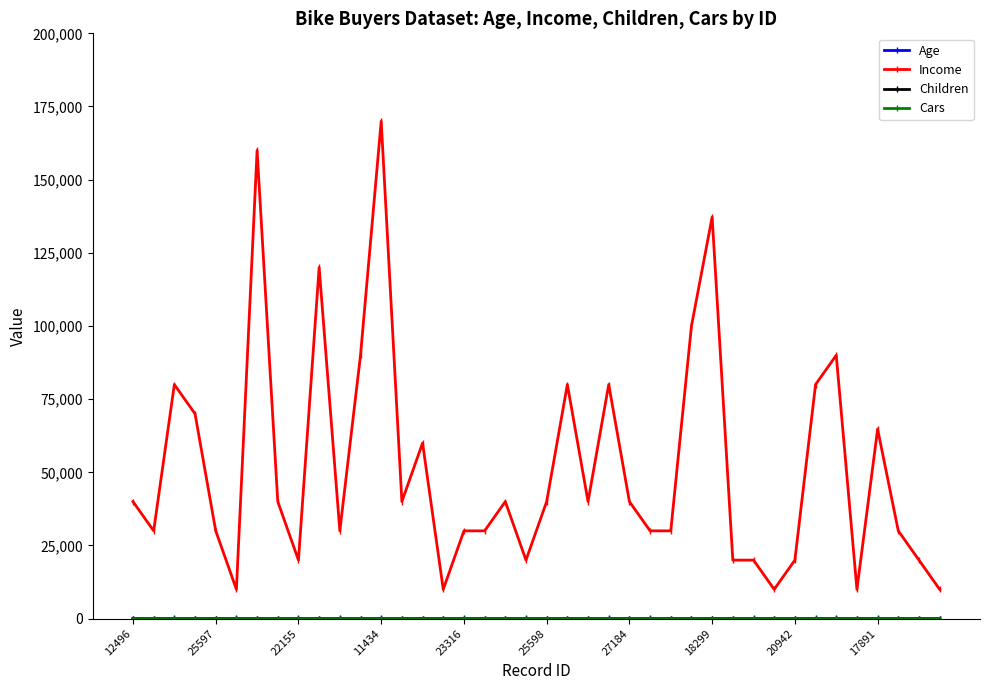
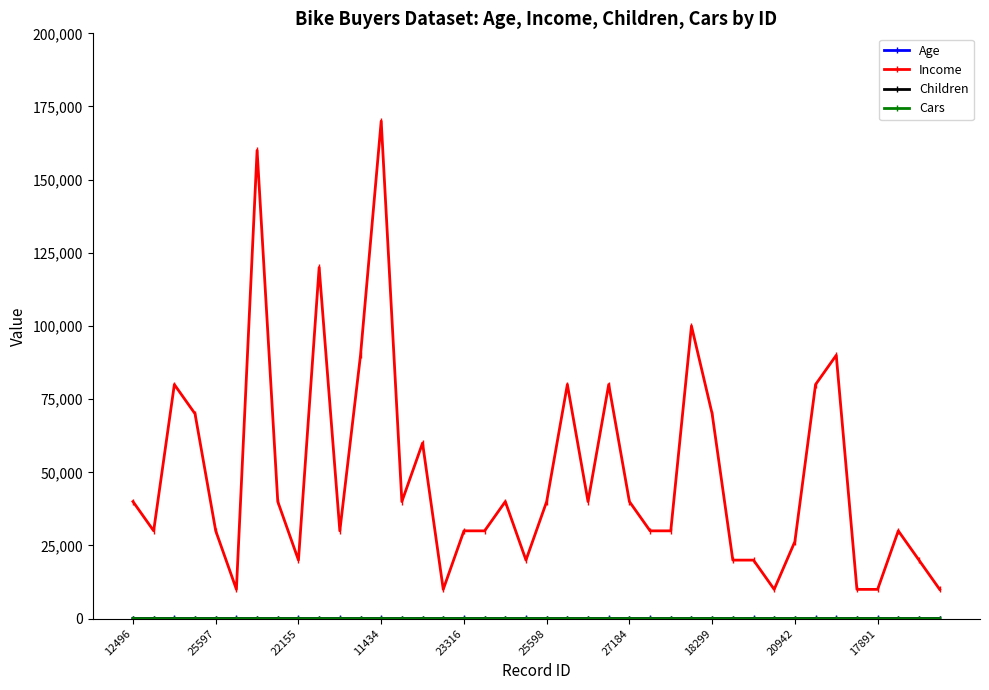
Income, 18299: 137,000 -> 70,000
Income, 20942: 20,000 -> 26,000
Income, 17891: 65,000 -> 10,000
